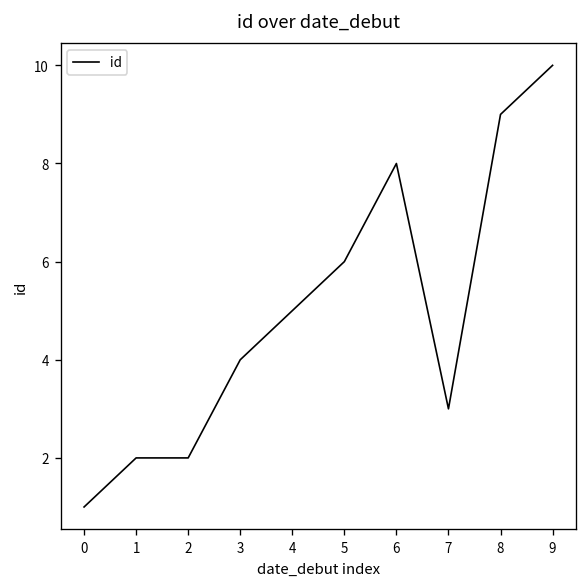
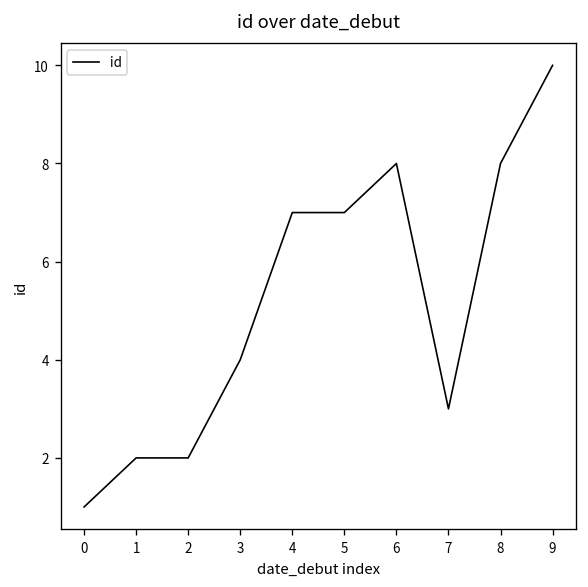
4: 5 -> 7
5: 6 -> 7
8: 9 -> 8
